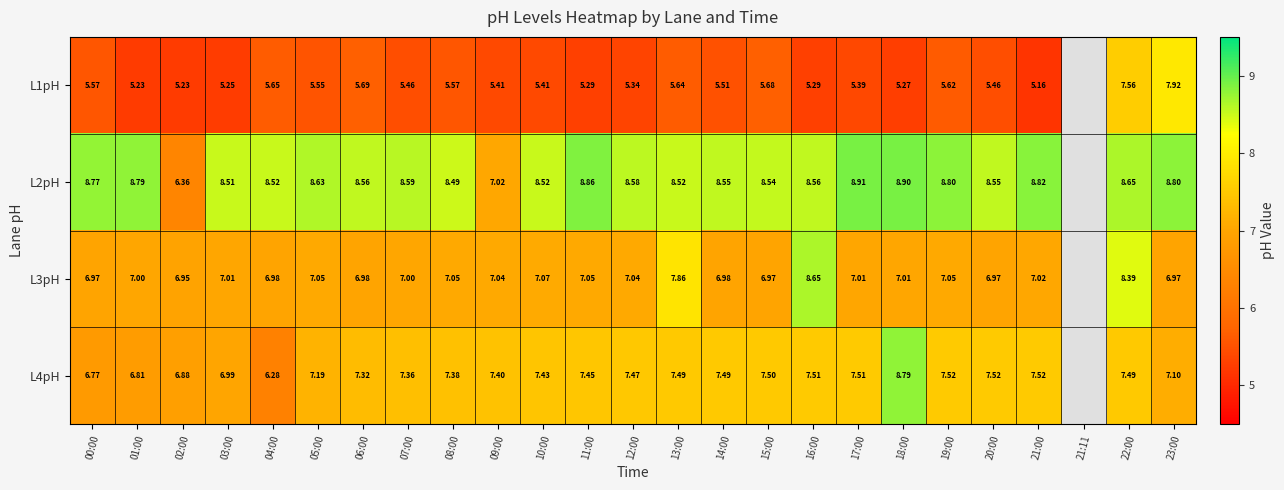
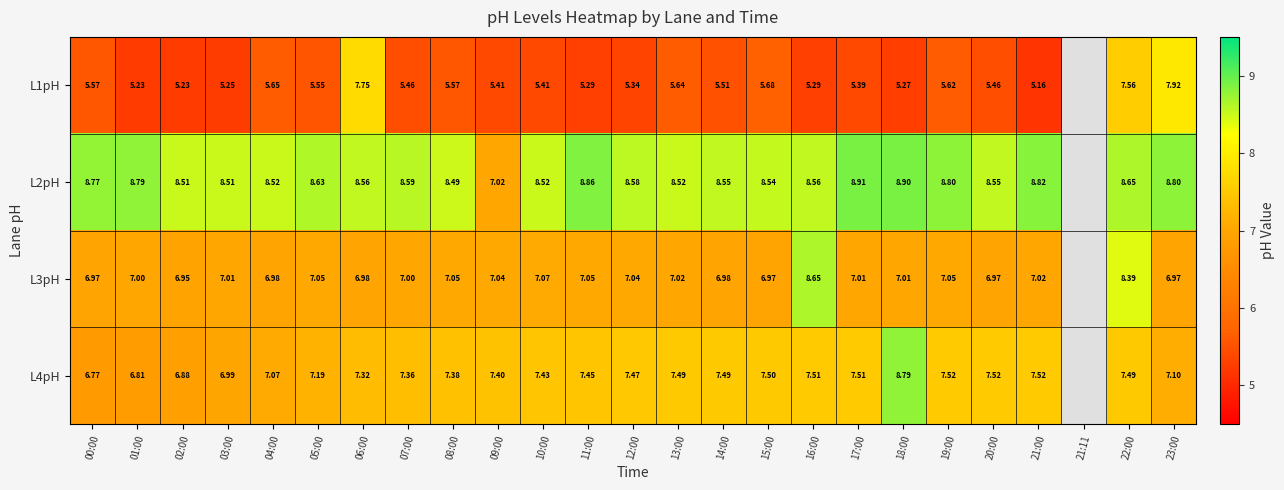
L1pH, 06:00: 5.69 -> 7.75
L2pH, 02:00: 6.36 -> 8.51
L3pH, 13:00: 7.86 -> 7.02
L4pH, 04:00: 6.28 -> 7.07
